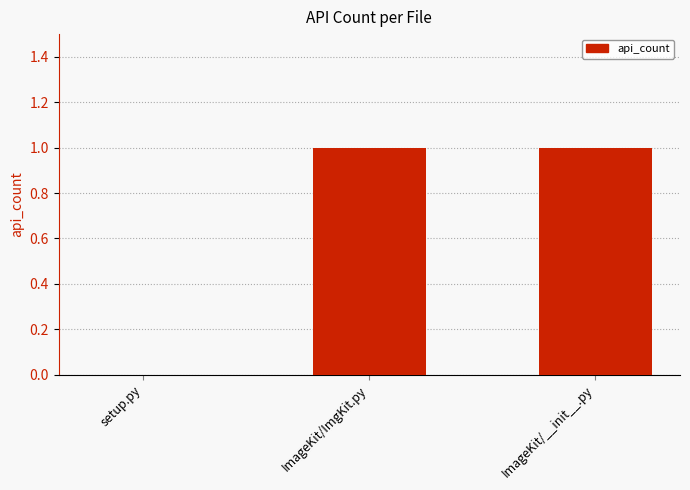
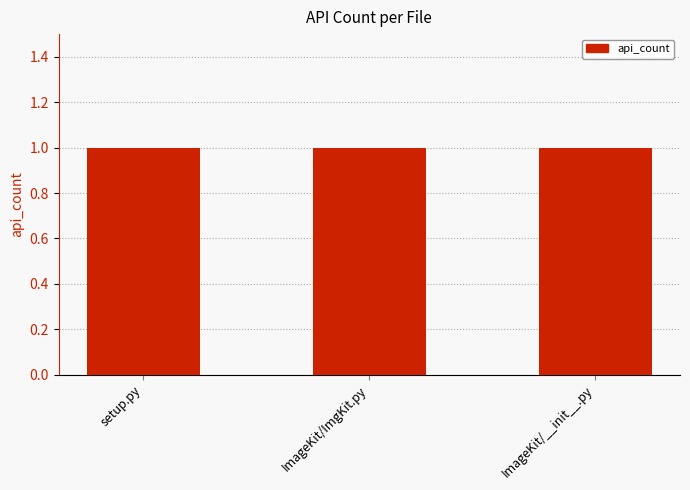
setup.py: 0 -> 1
